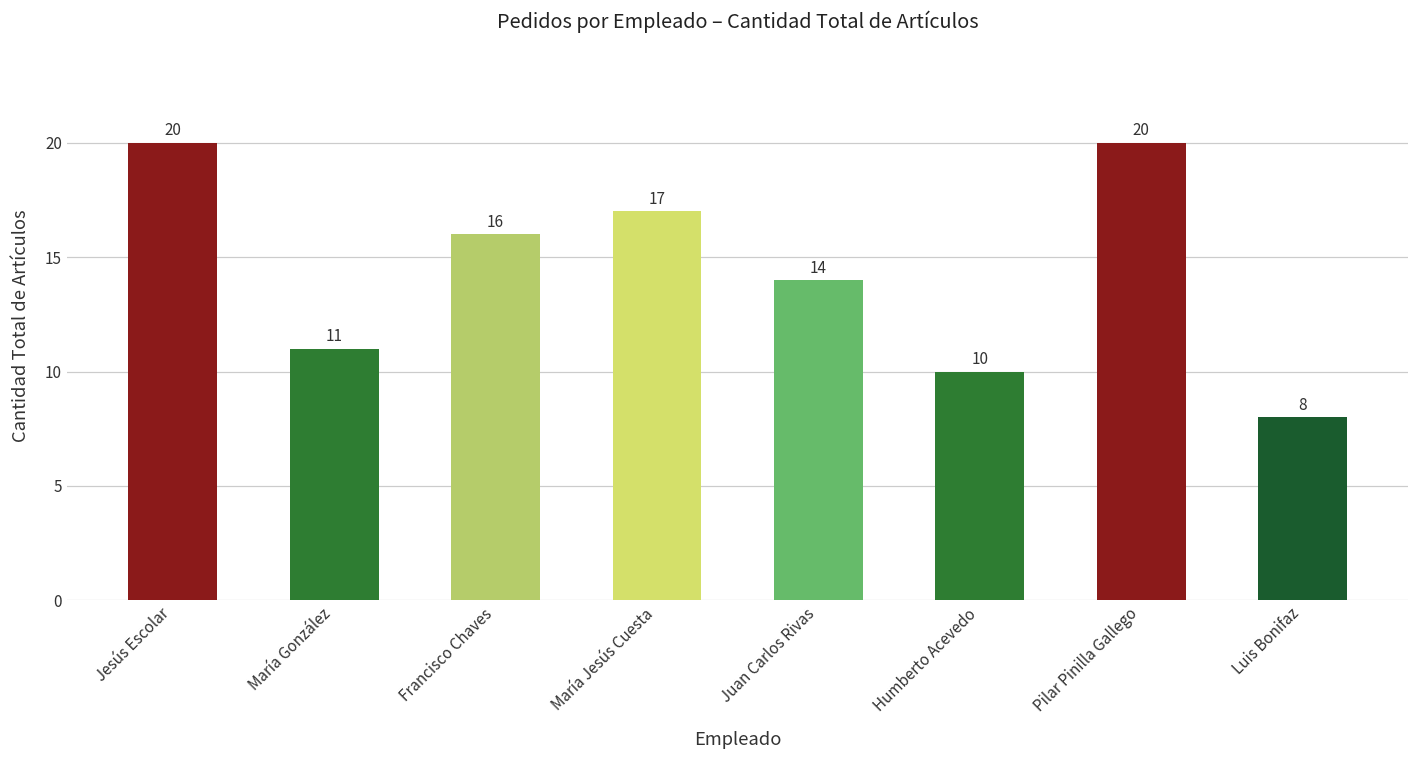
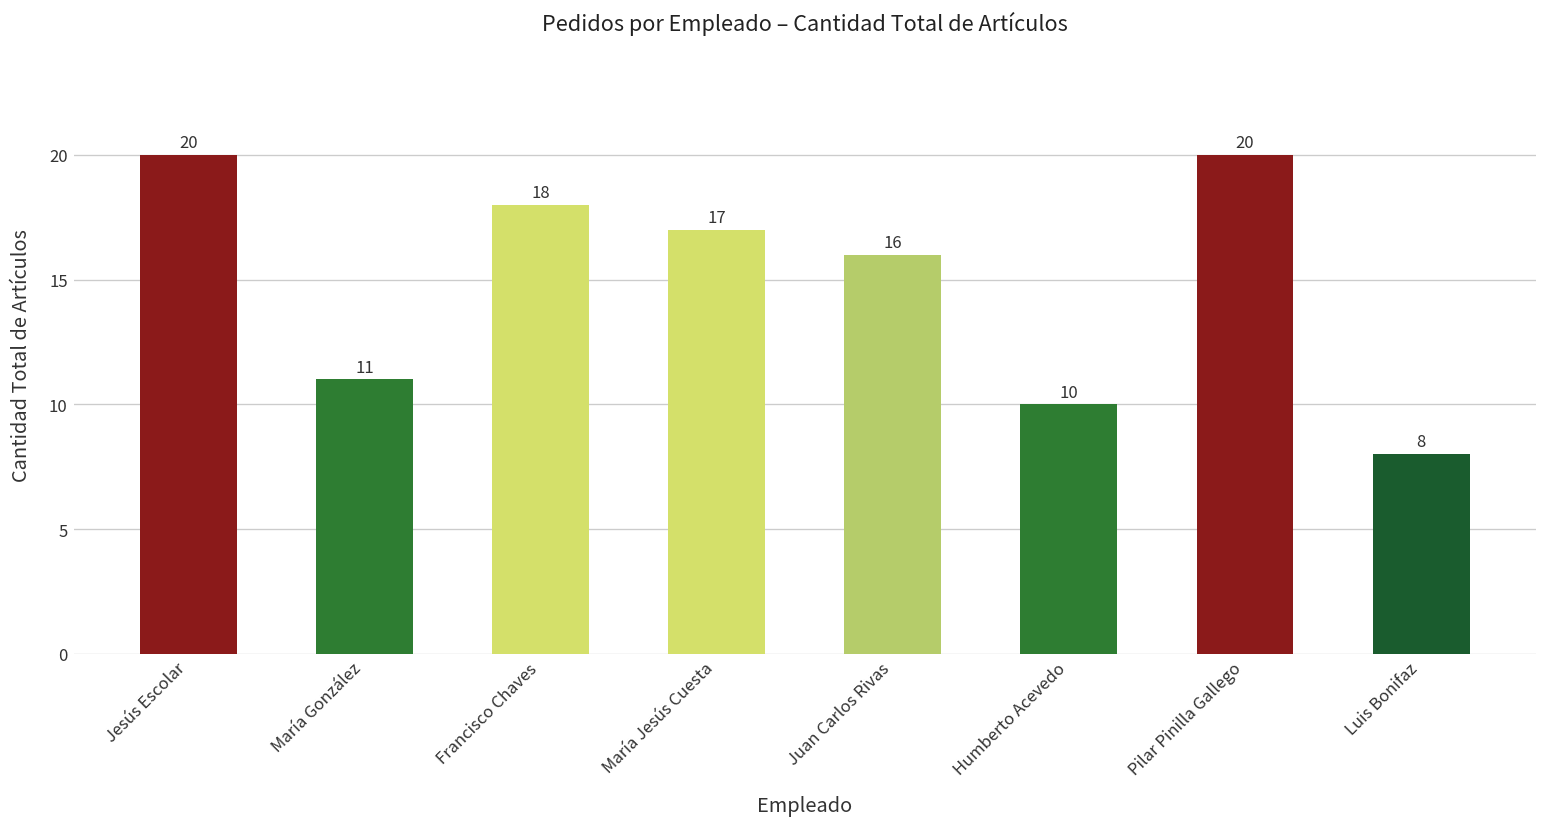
Francisco Chaves: 16 -> 18
Juan Carlos Rivas: 14 -> 16
